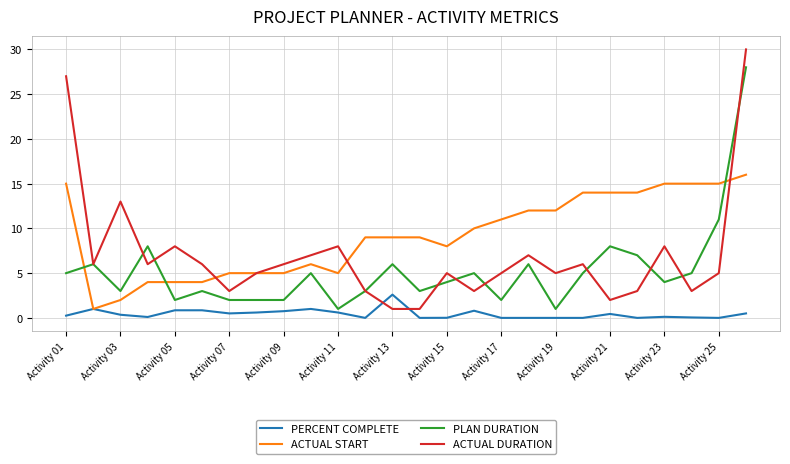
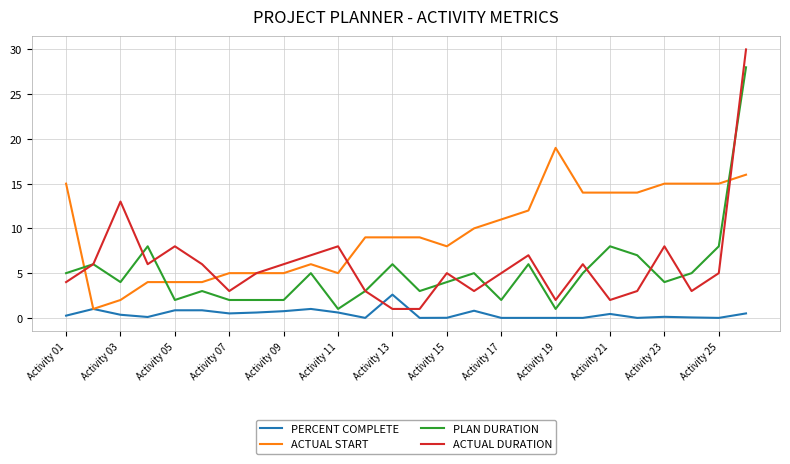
ACTUAL DURATION, Activity 01: 27 -> 4
PLAN DURATION, Activity 03: 3 -> 4
ACTUAL START, Activity 19: 12 -> 19
ACTUAL DURATION, Activity 19: 5 -> 2
PLAN DURATION, Activity 25: 11 -> 8
